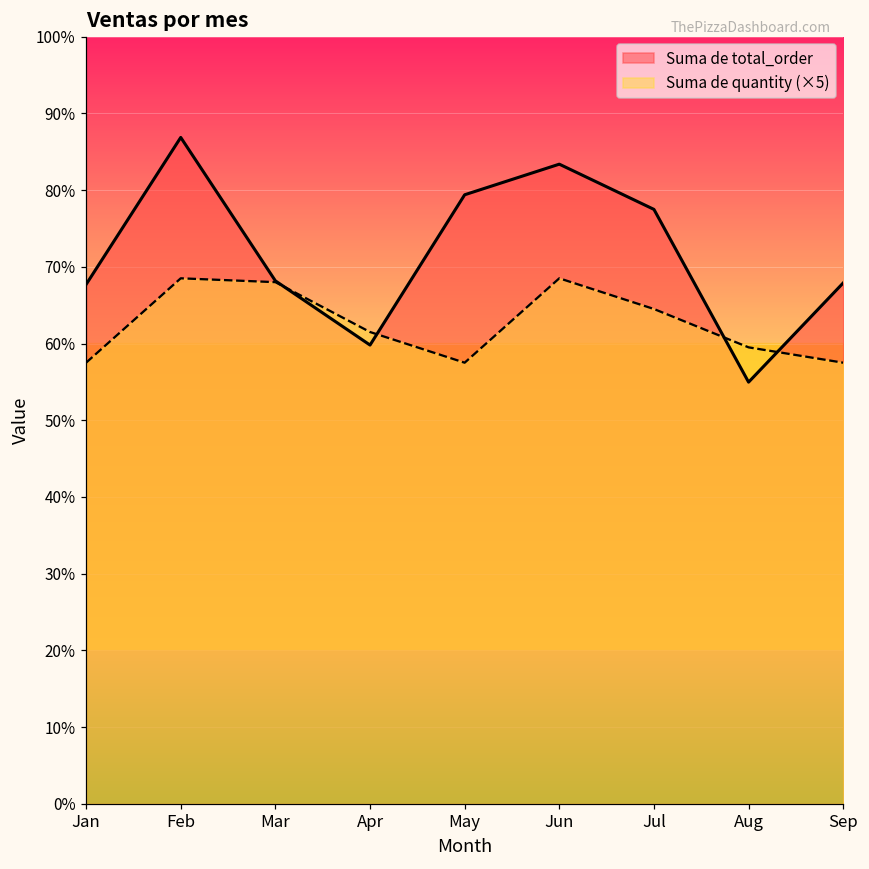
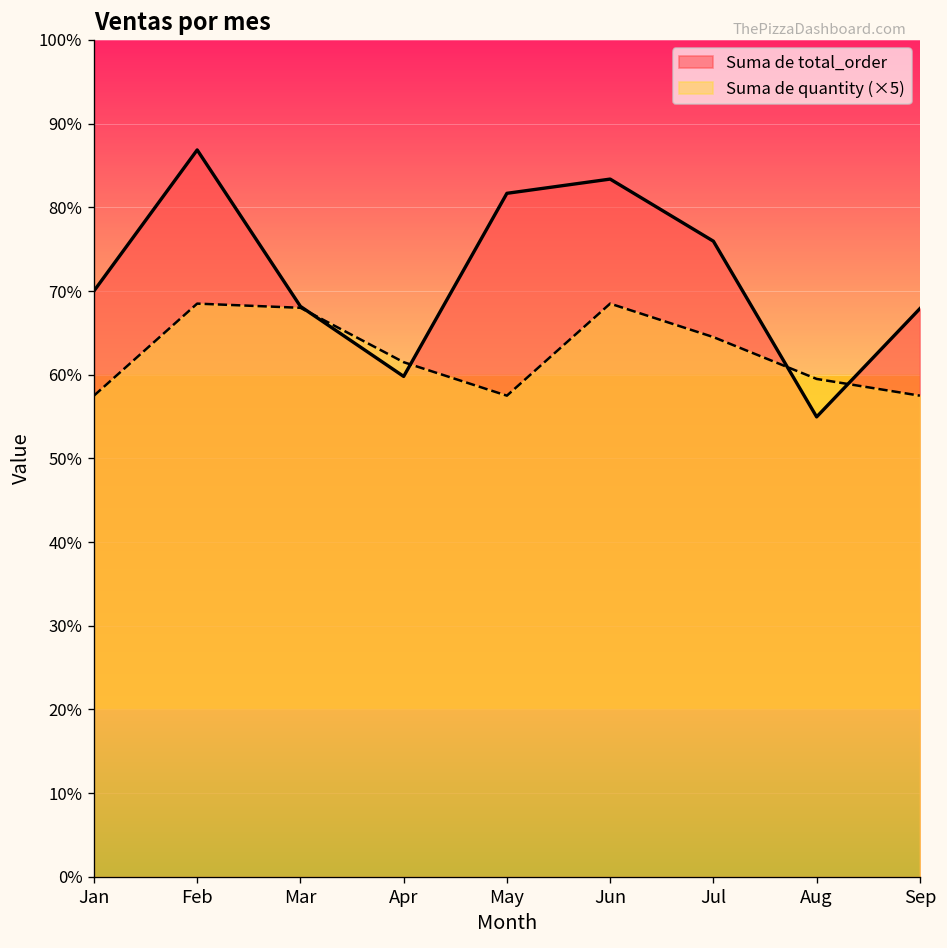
Suma de total_order, Jan: 68% -> 70%
Suma de total_order, May: 79% -> 82%
Suma de total_order, Jul: 77% -> 76%
